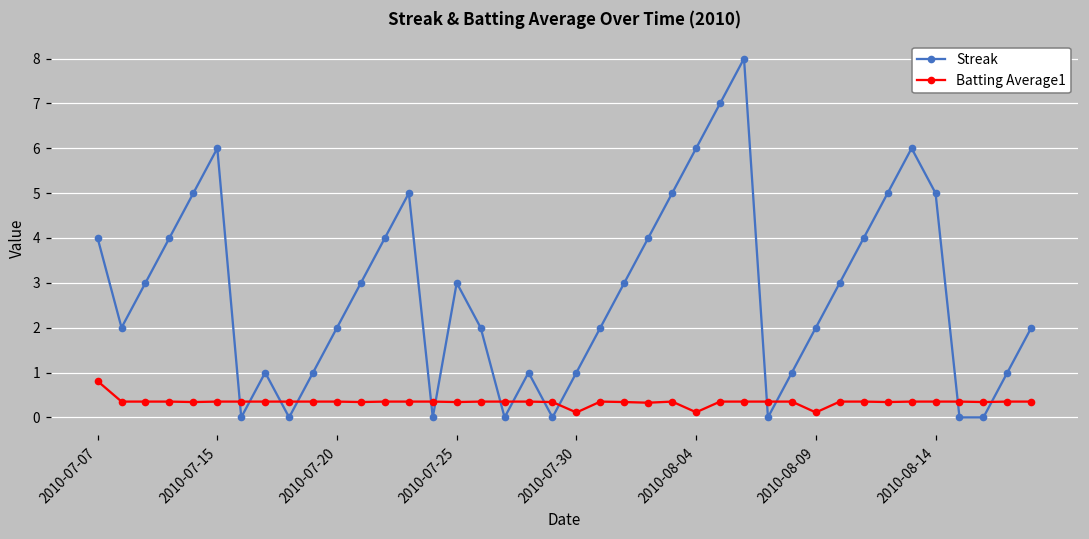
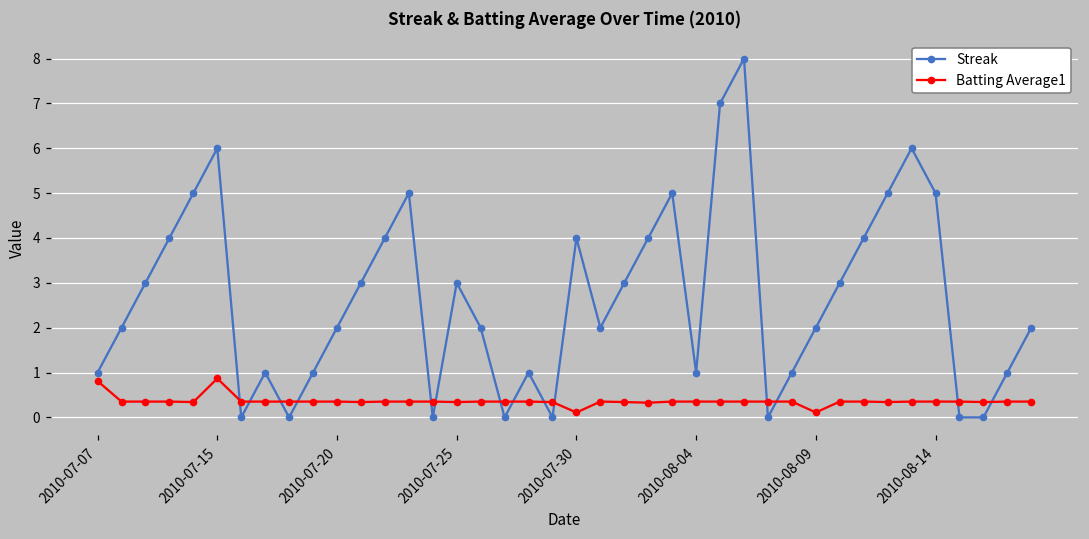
Streak, 2010-07-07: 4 -> 1
Batting Average1, 2010-07-15: 0.4 -> 0.9
Streak, 2010-07-30: 1 -> 4
Streak, 2010-08-04: 6 -> 1
Batting Average1, 2010-08-04: 0.1 -> 0.4
